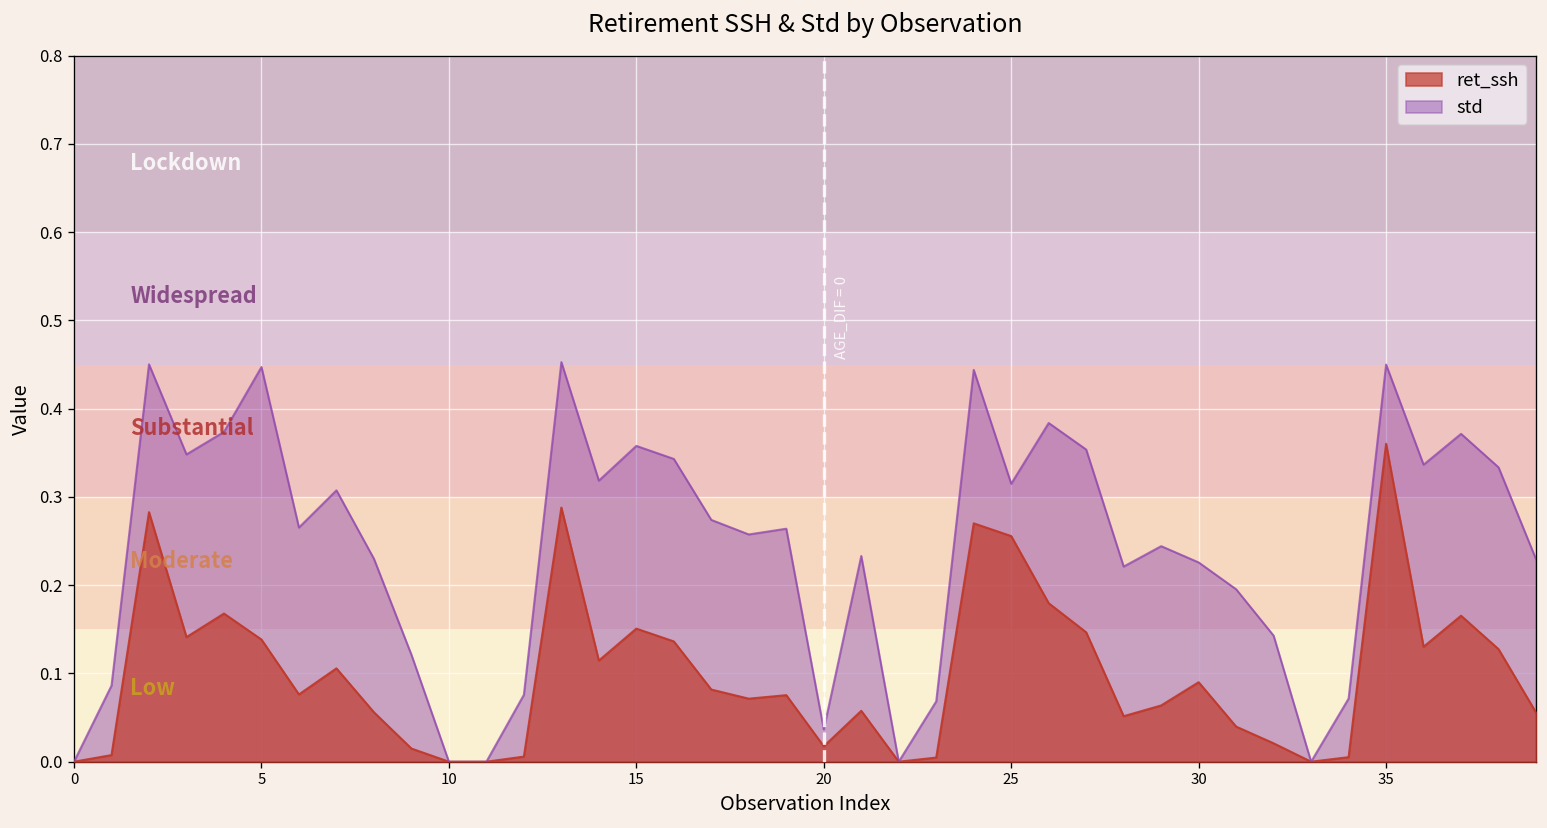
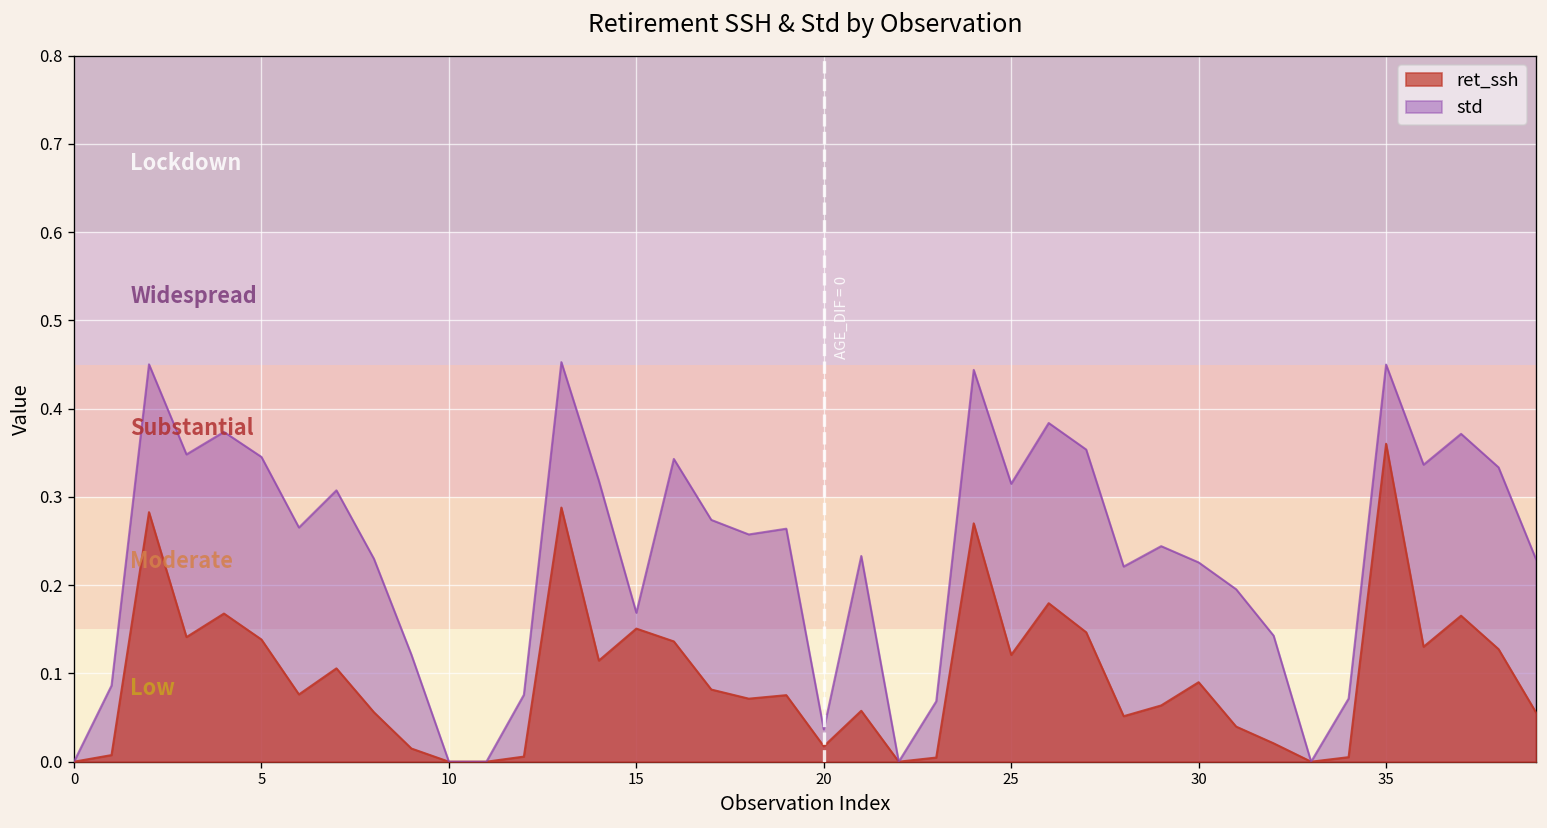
std, 5: 0.45 -> 0.35
std, 15: 0.36 -> 0.17
ret_ssh, 25: 0.26 -> 0.12
